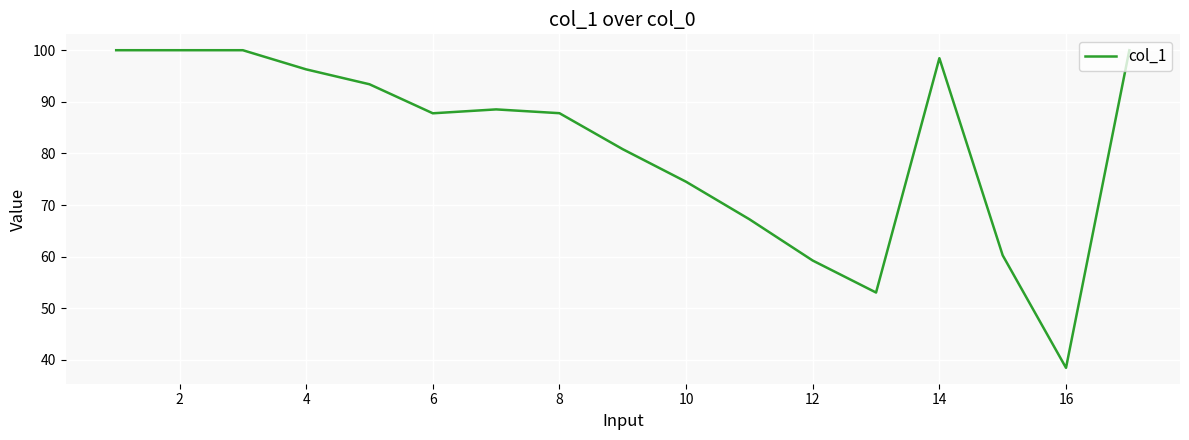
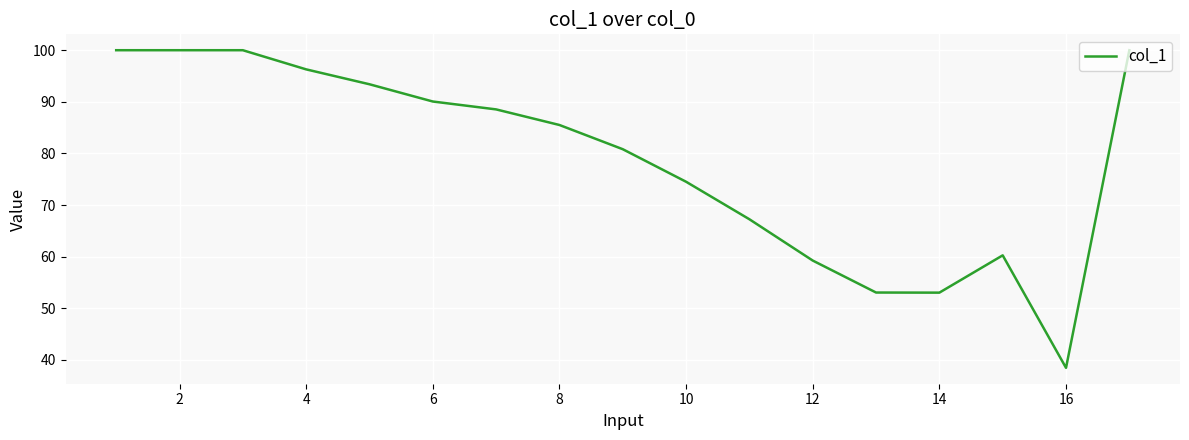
6: 88 -> 90
8: 88 -> 86
14: 98 -> 53
